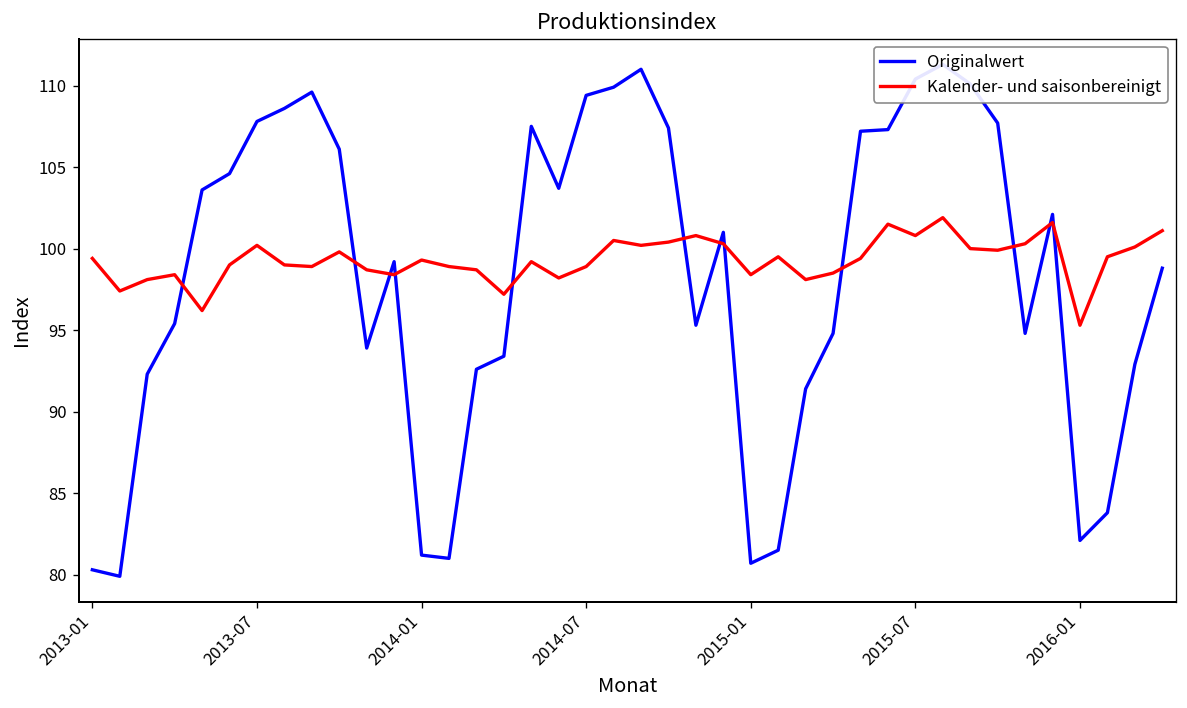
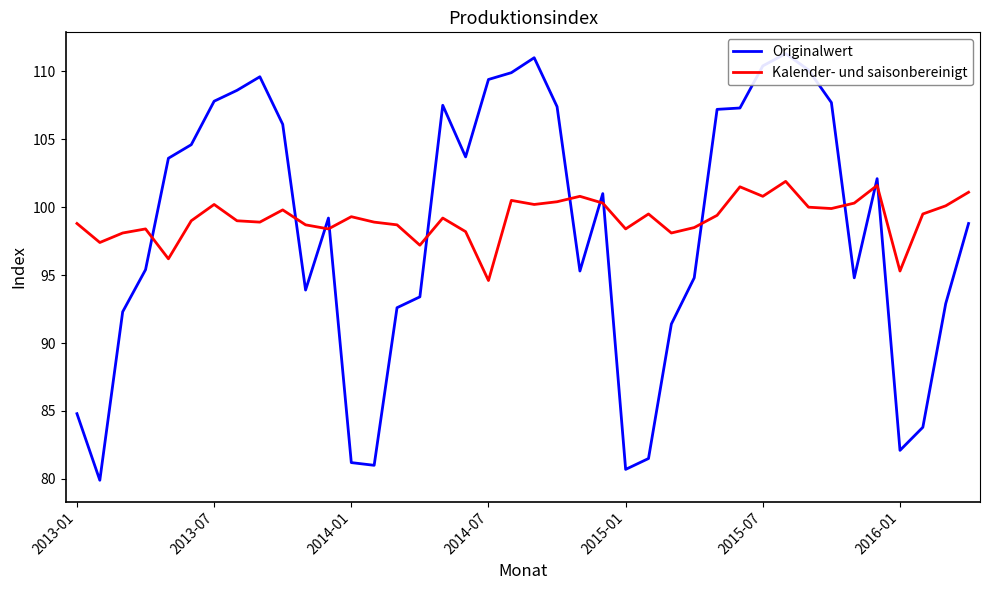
Originalwert, 2013-01: 80.3 -> 84.8
Kalender- und saisonbereinigt, 2013-01: 99.4 -> 98.8
Kalender- und saisonbereinigt, 2014-07: 98.9 -> 94.6
